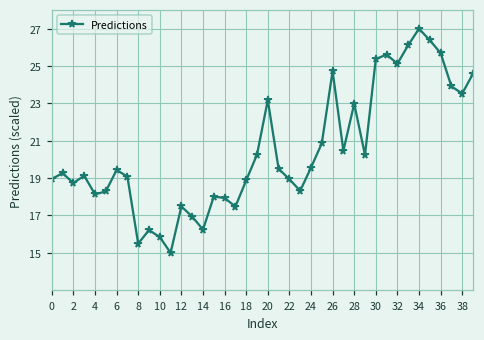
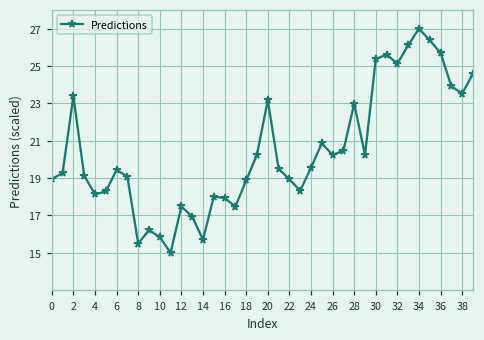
2: 18.7 -> 23.4
14: 16.2 -> 15.7
26: 24.7 -> 20.2
